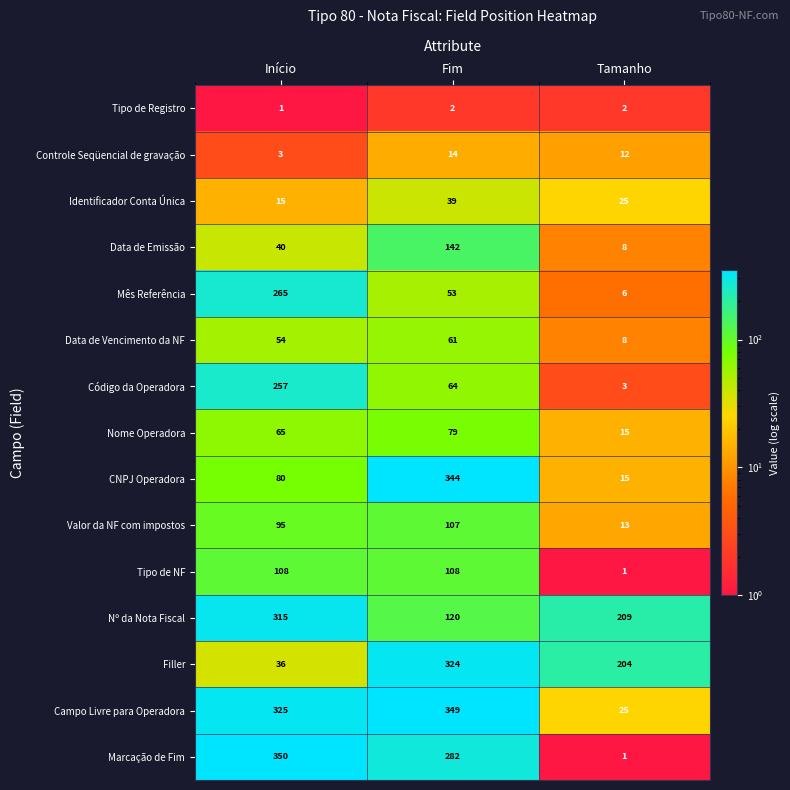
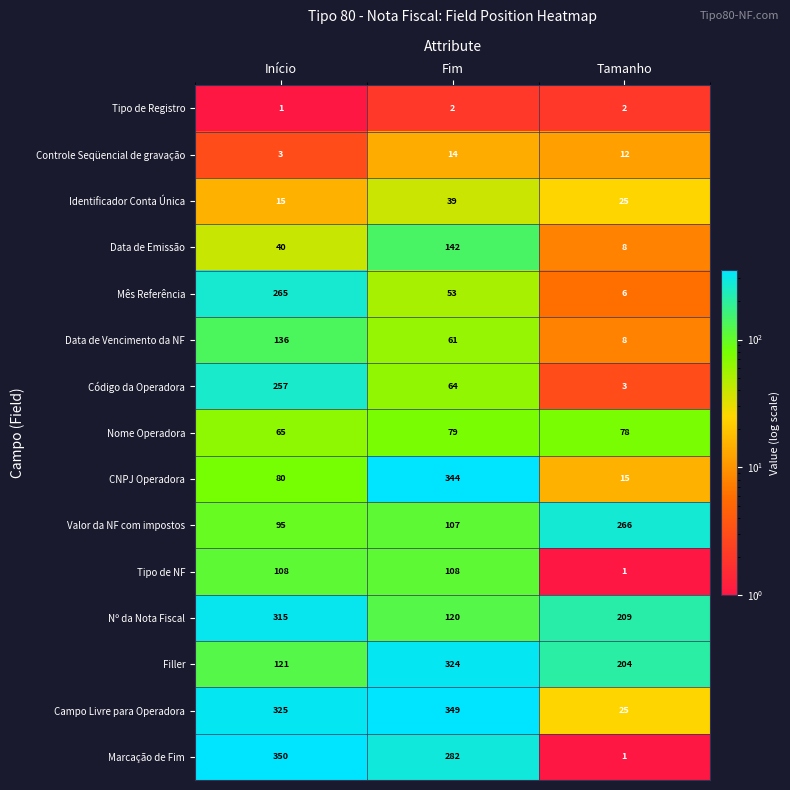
Data de Vencimento da NF, Início: 54 -> 136
Nome Operadora, Tamanho: 15 -> 78
Valor da NF com impostos, Tamanho: 13 -> 266
Filler, Início: 36 -> 121
